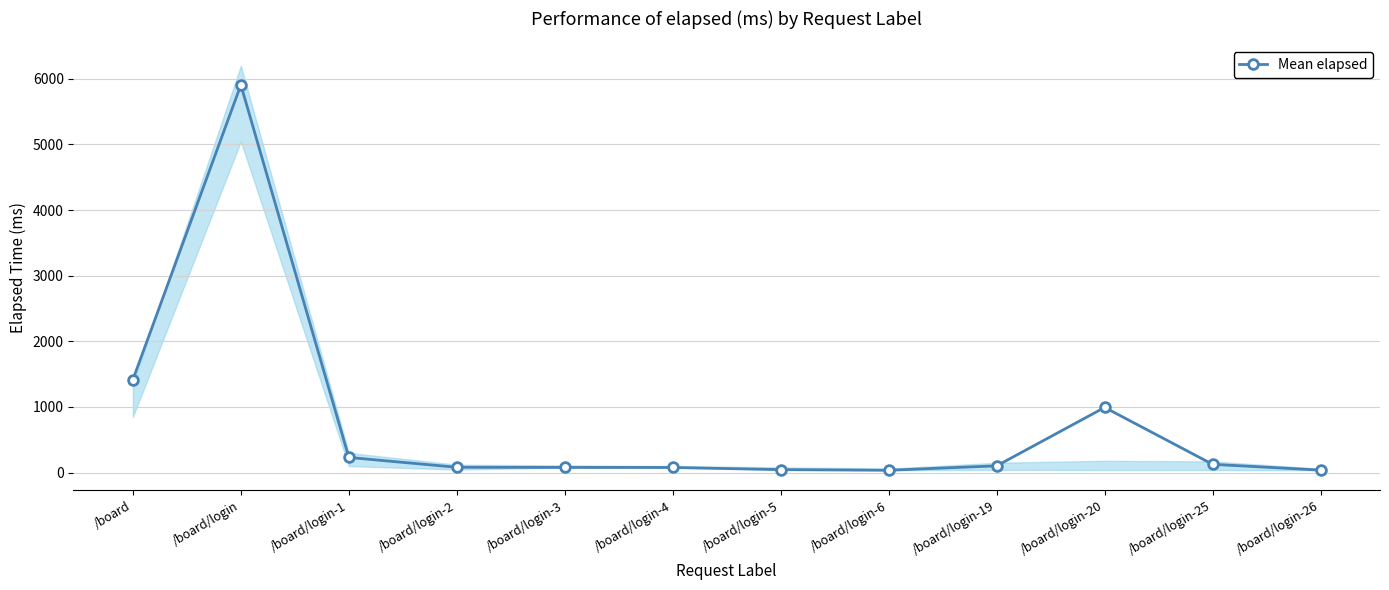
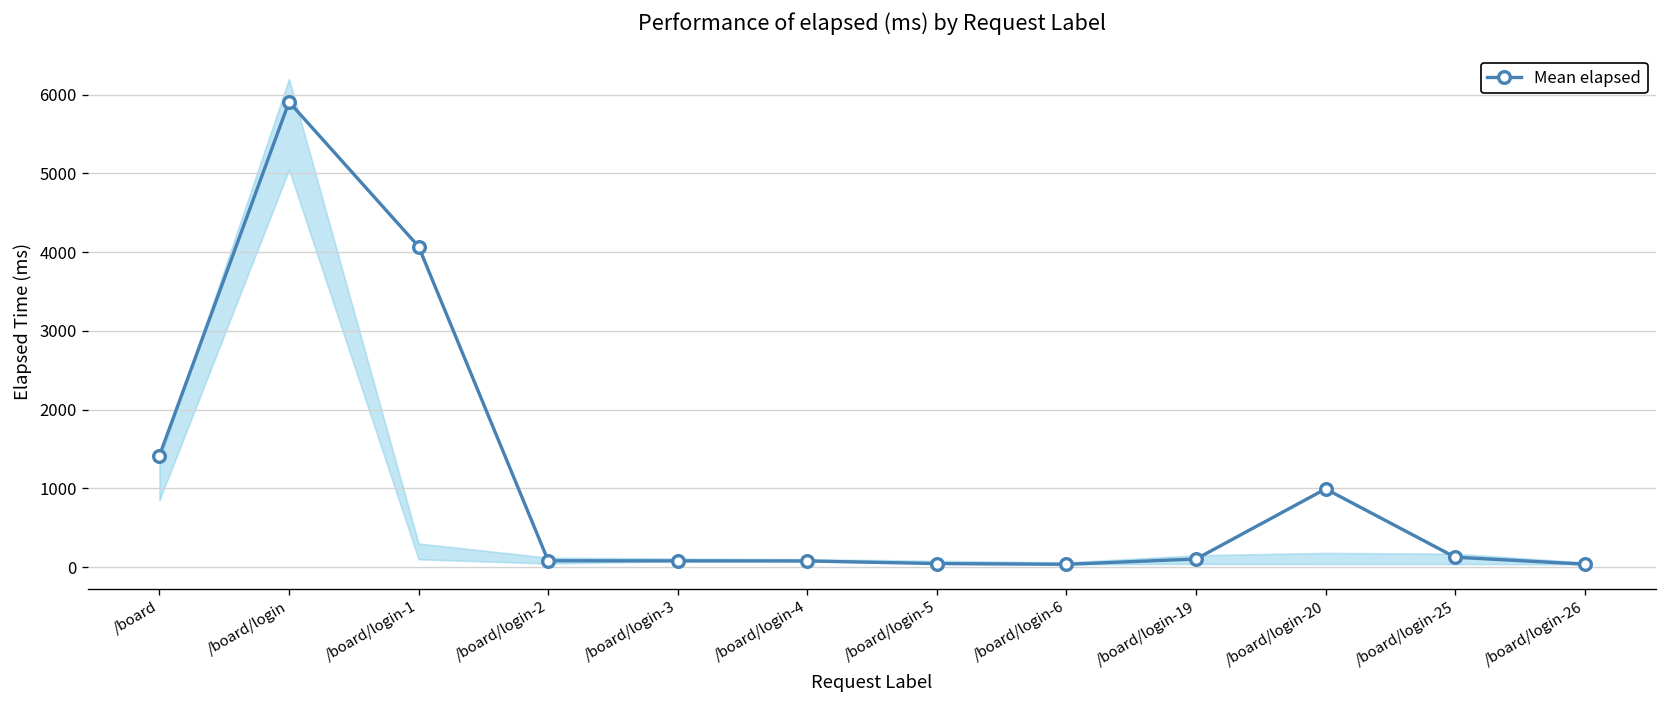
Mean elapsed, /board/login-1: 200 -> 4100
